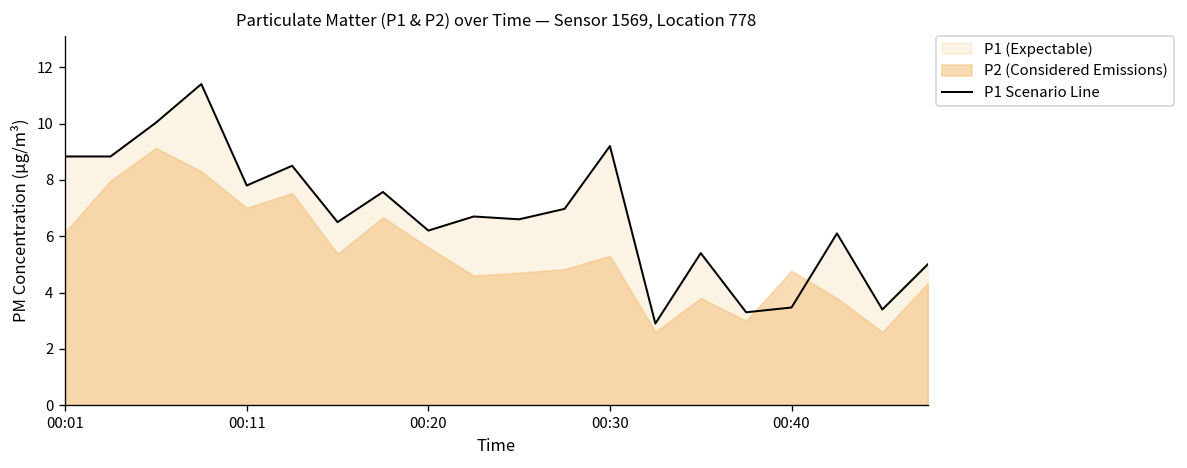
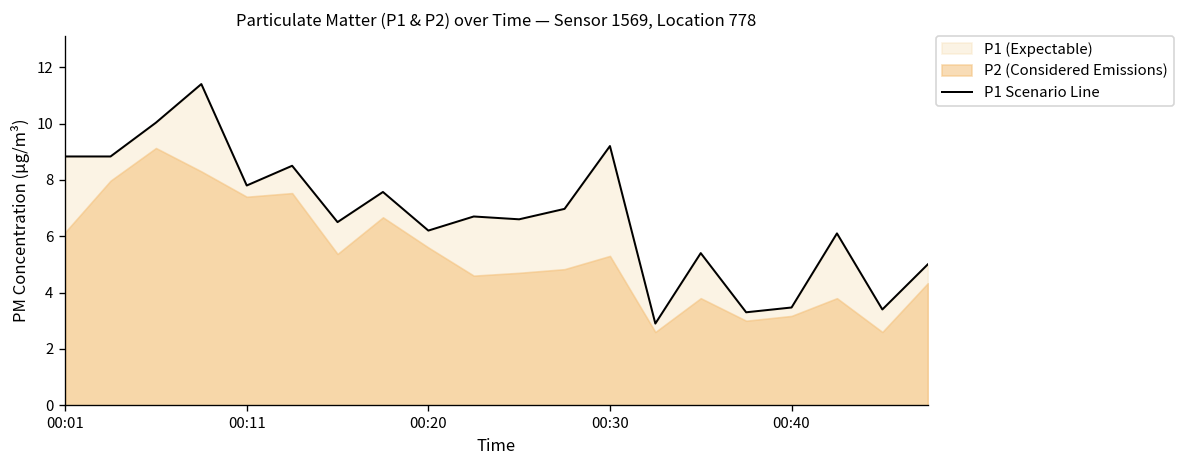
P2 (Considered Emissions), 00:11: 7.0 -> 7.4
P2 (Considered Emissions), 00:40: 4.8 -> 3.2
